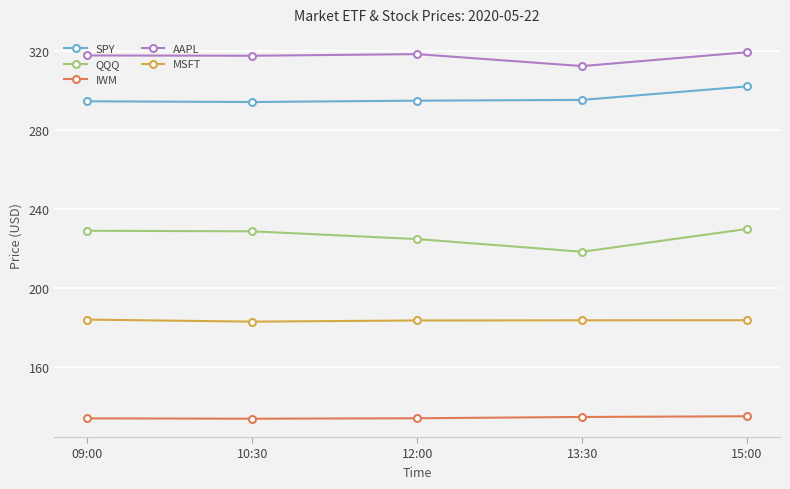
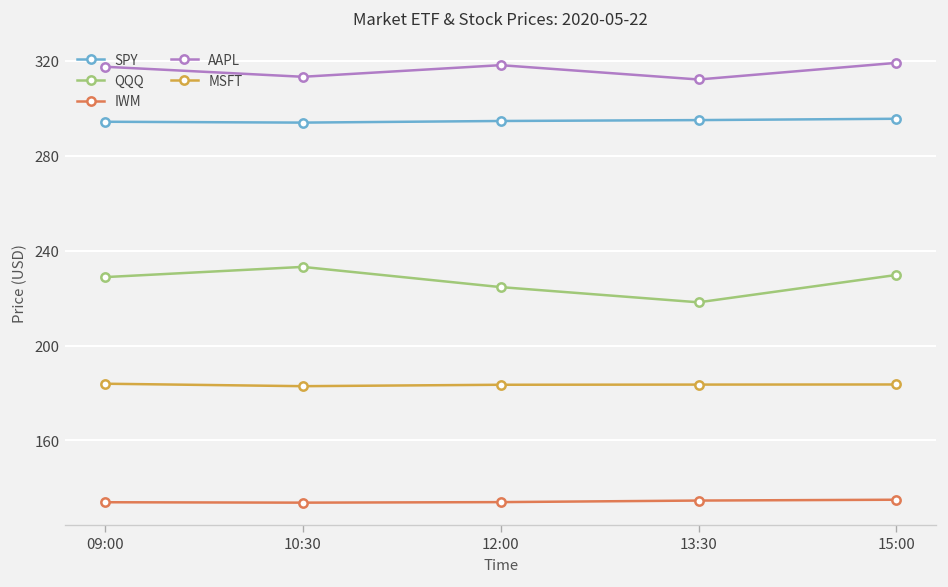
QQQ, 10:30: 229 -> 233
AAPL, 10:30: 317 -> 313
SPY, 15:00: 302 -> 296
